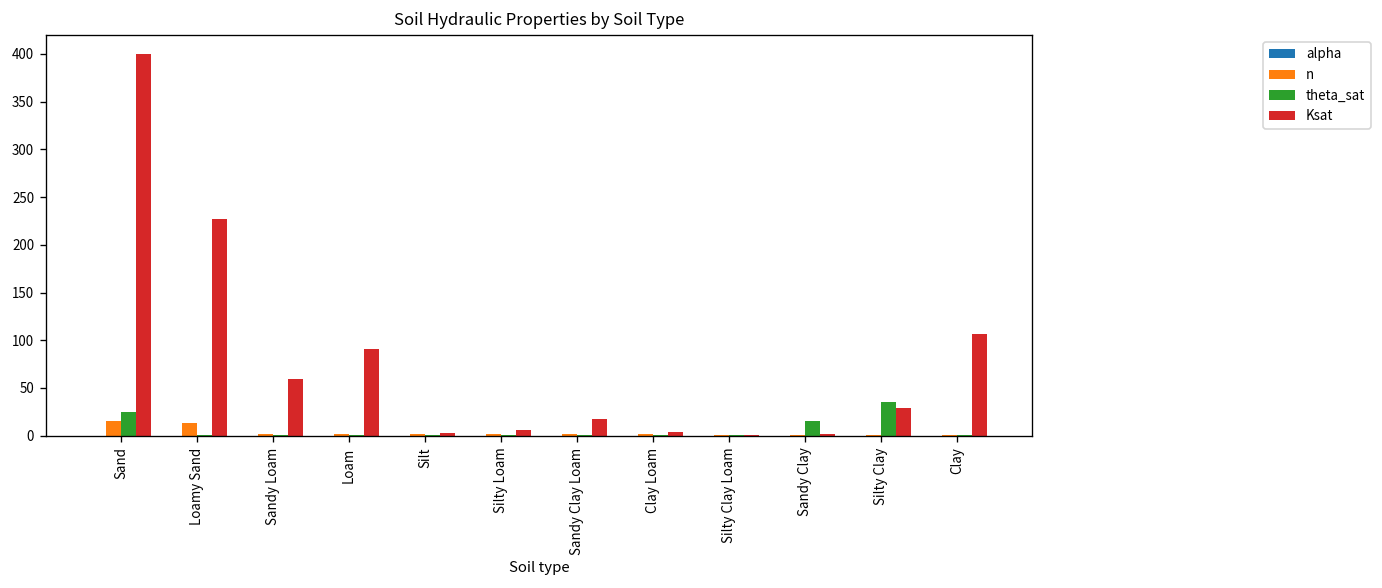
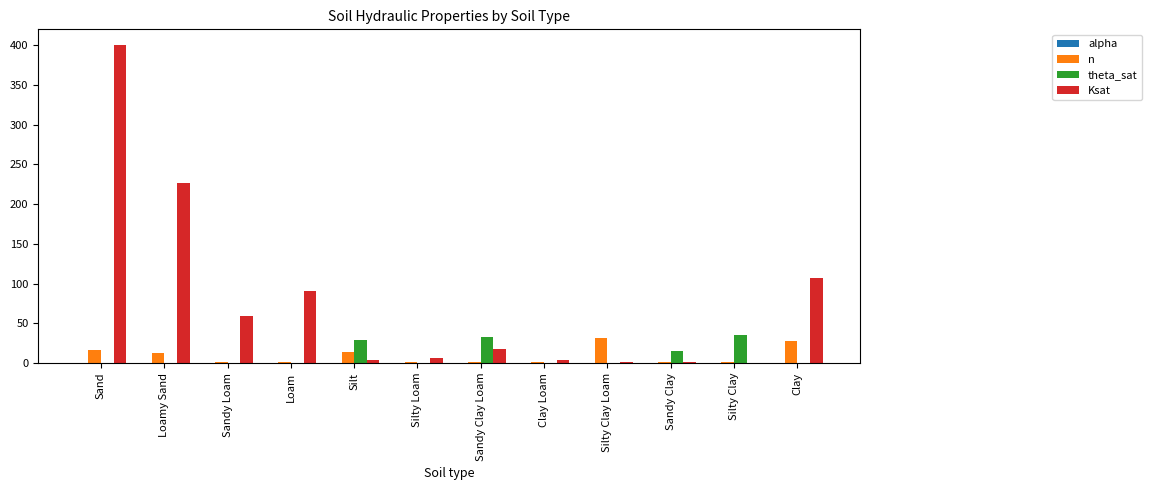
theta_sat, Sand: 30 -> 0
n, Silt: 0 -> 10
theta_sat, Silt: 0 -> 30
theta_sat, Sandy Clay Loam: 0 -> 30
n, Silty Clay Loam: 0 -> 30
Ksat, Silty Clay: 30 -> 0
n, Clay: 0 -> 30
